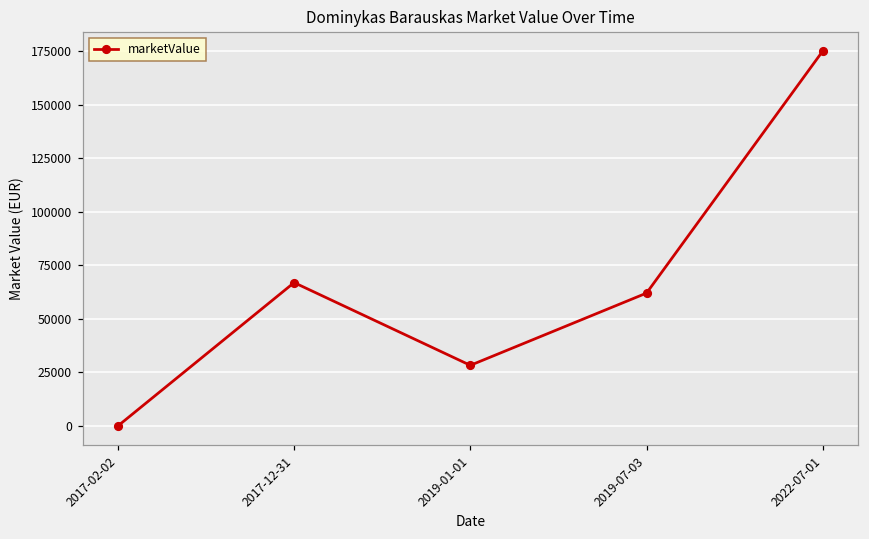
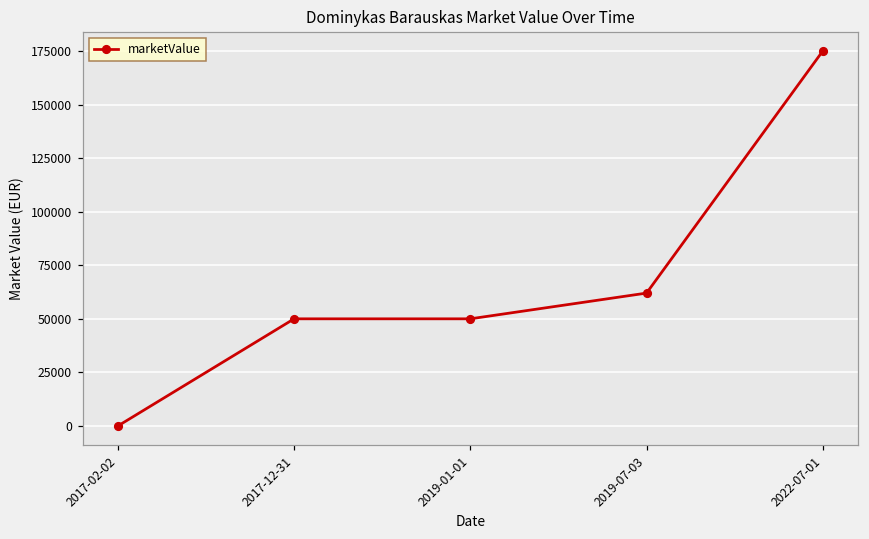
2017-12-31: 67000 -> 50000
2019-01-01: 28000 -> 50000
